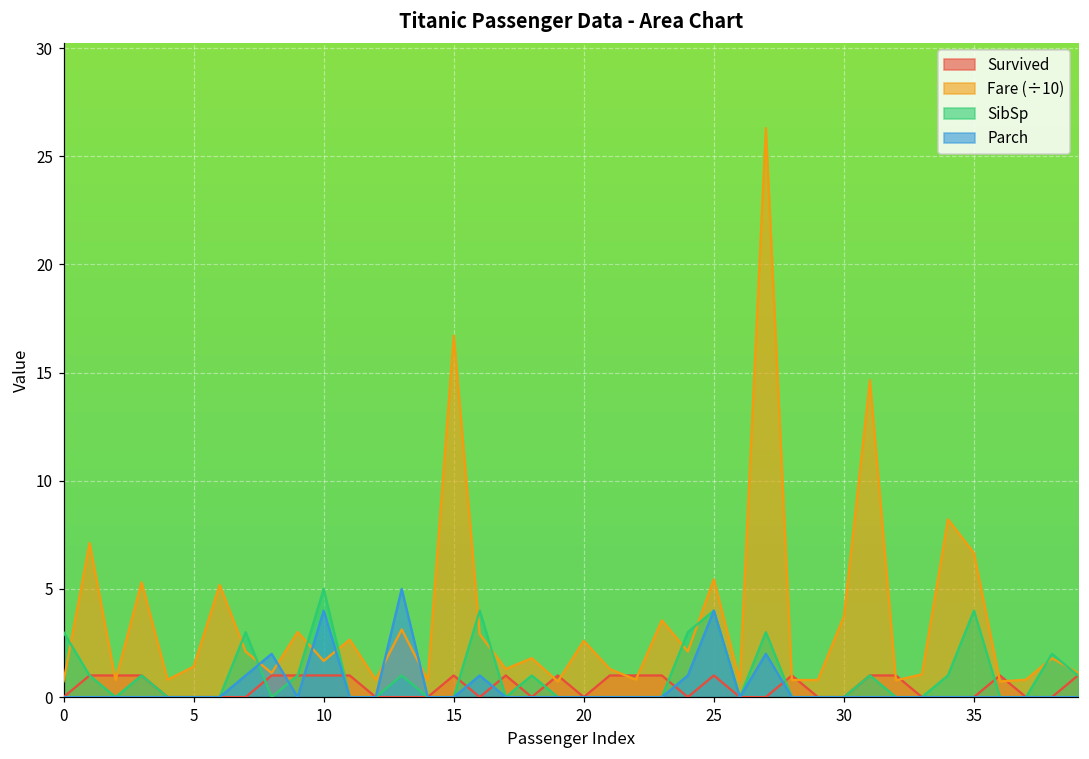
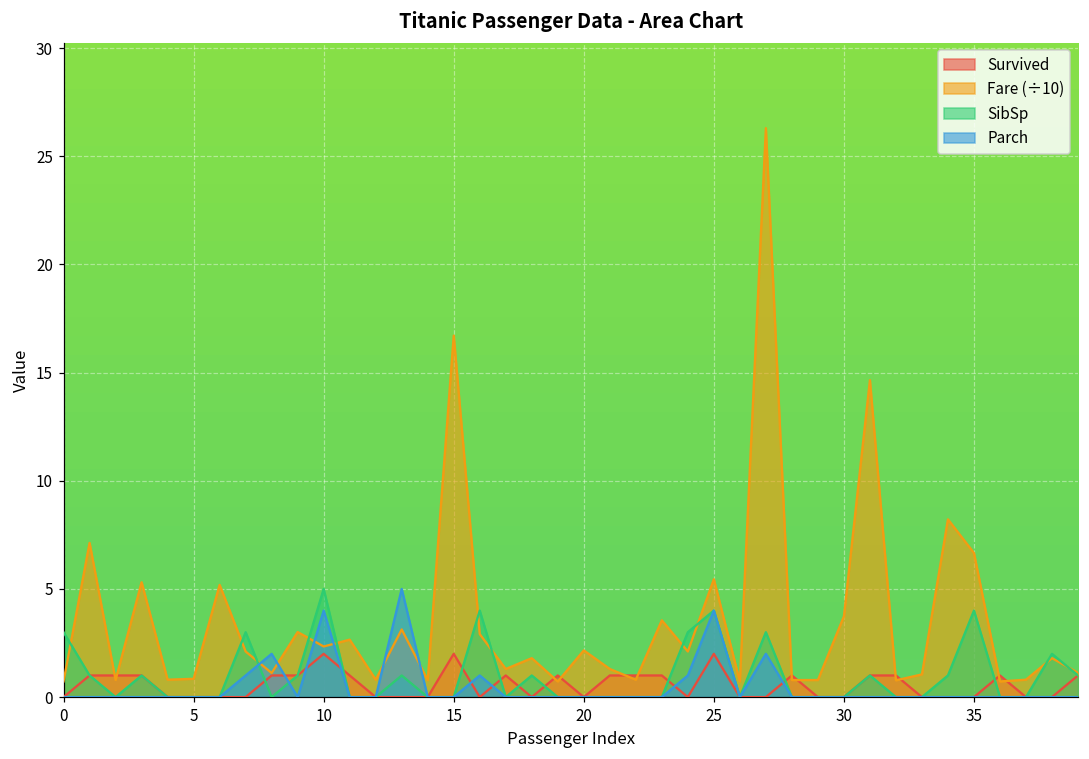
Fare (÷10), 5: 1.4 -> 0.8
Survived, 10: 1 -> 2
Fare (÷10), 10: 1.7 -> 2.3
Survived, 15: 1 -> 2
Fare (÷10), 20: 2.6 -> 2.2
Survived, 25: 1 -> 2
